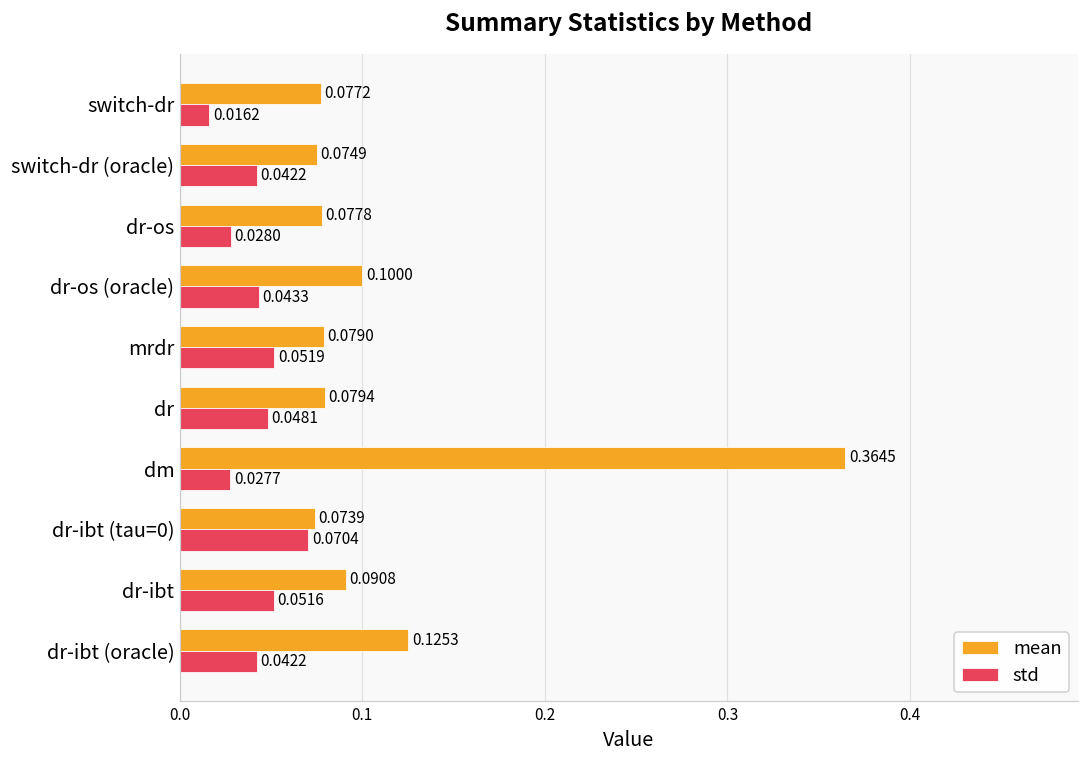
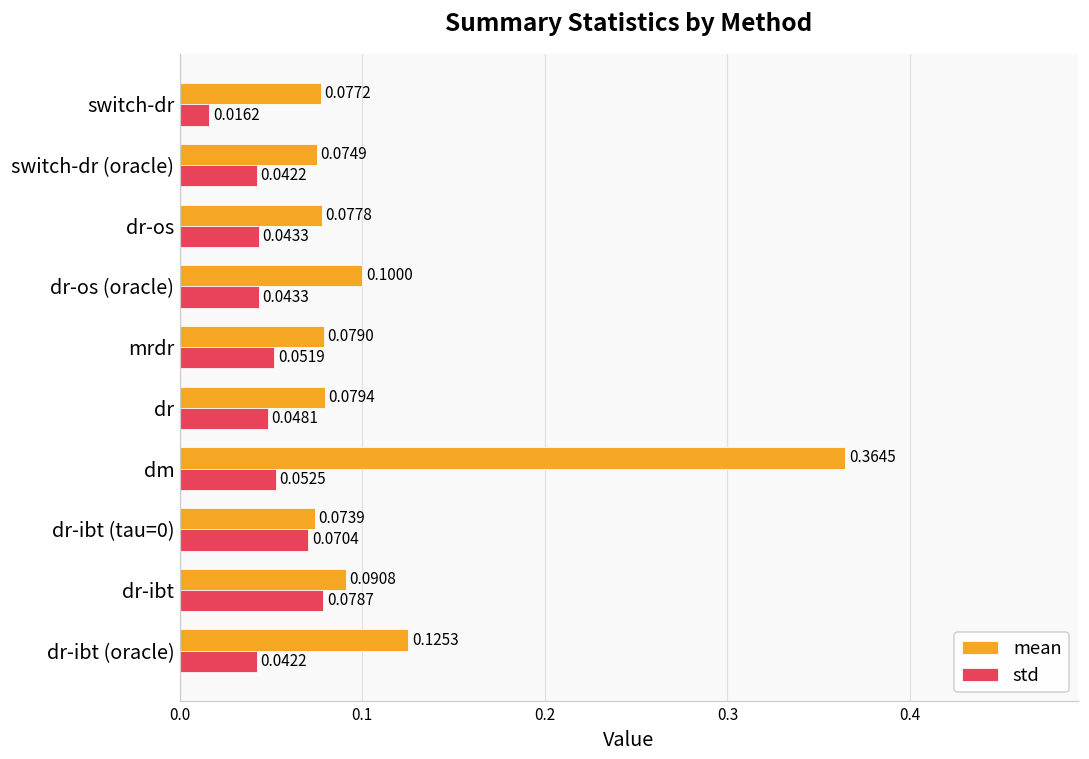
std, dr-os: 0.0280 -> 0.0433
std, dm: 0.0277 -> 0.0525
std, dr-ibt: 0.0516 -> 0.0787
